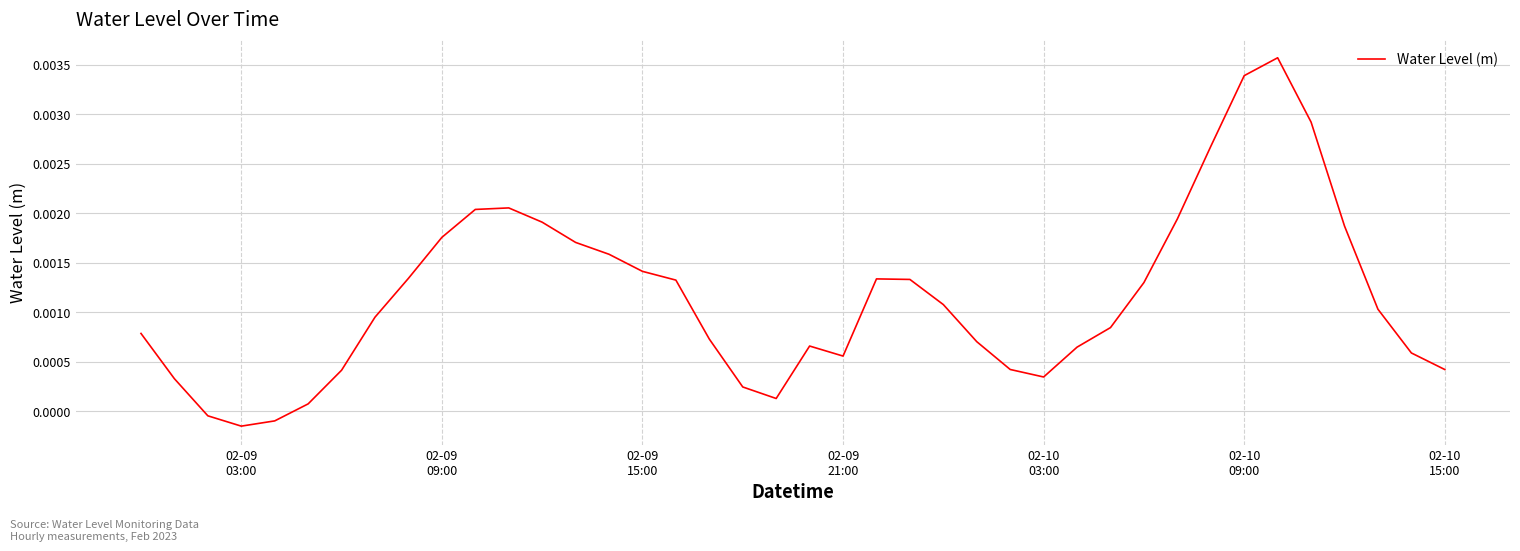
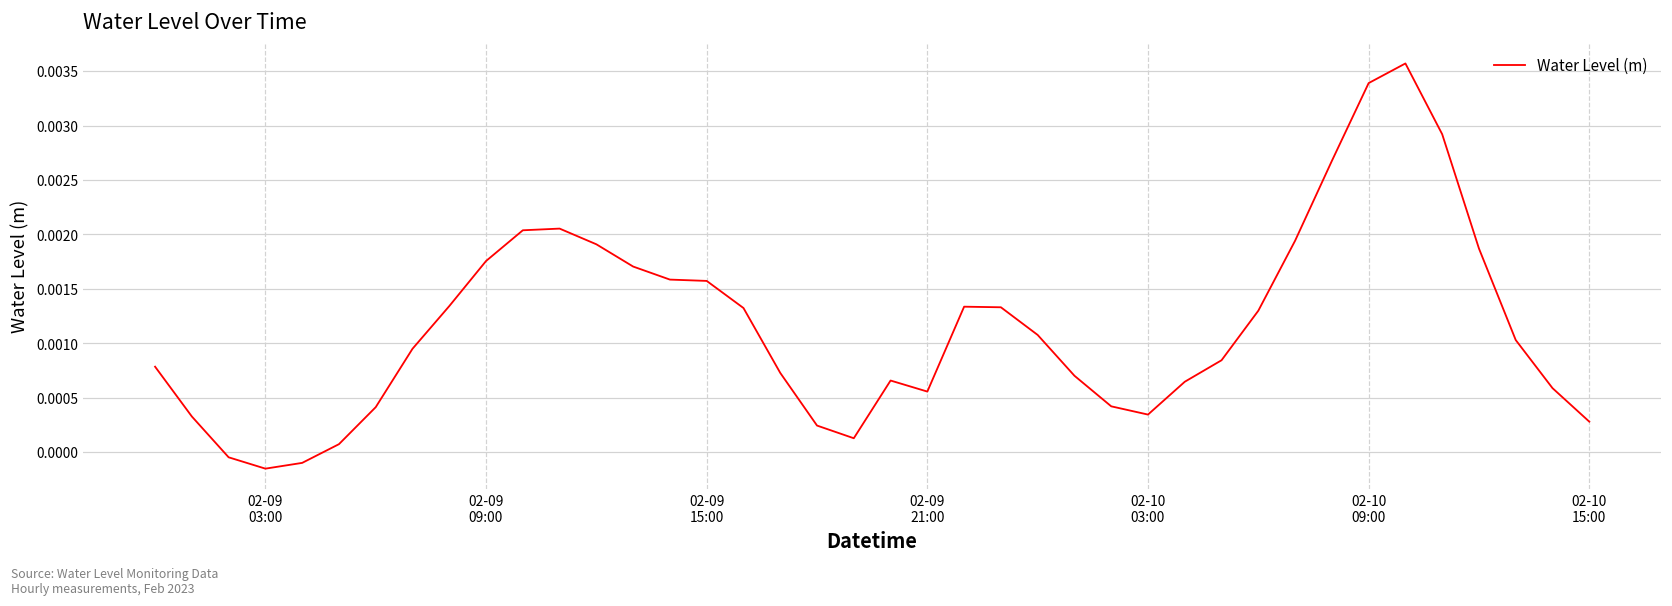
02-09 15:00: 0.0014 -> 0.0016
02-10 15:00: 0.0004 -> 0.0003
